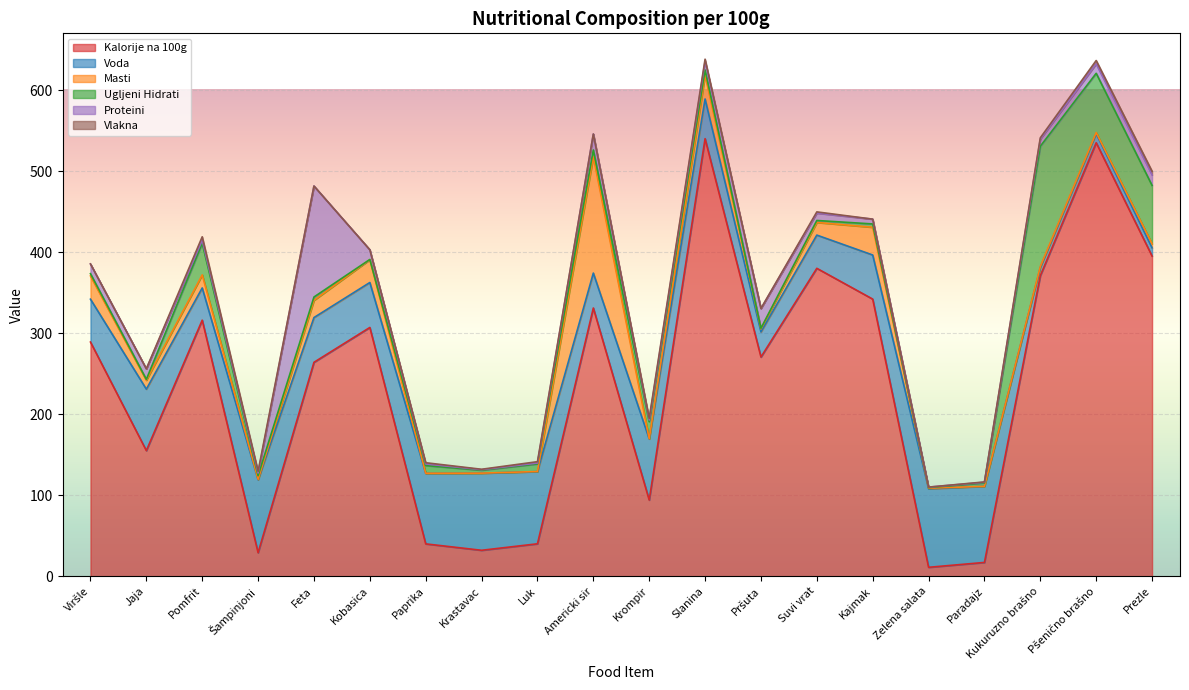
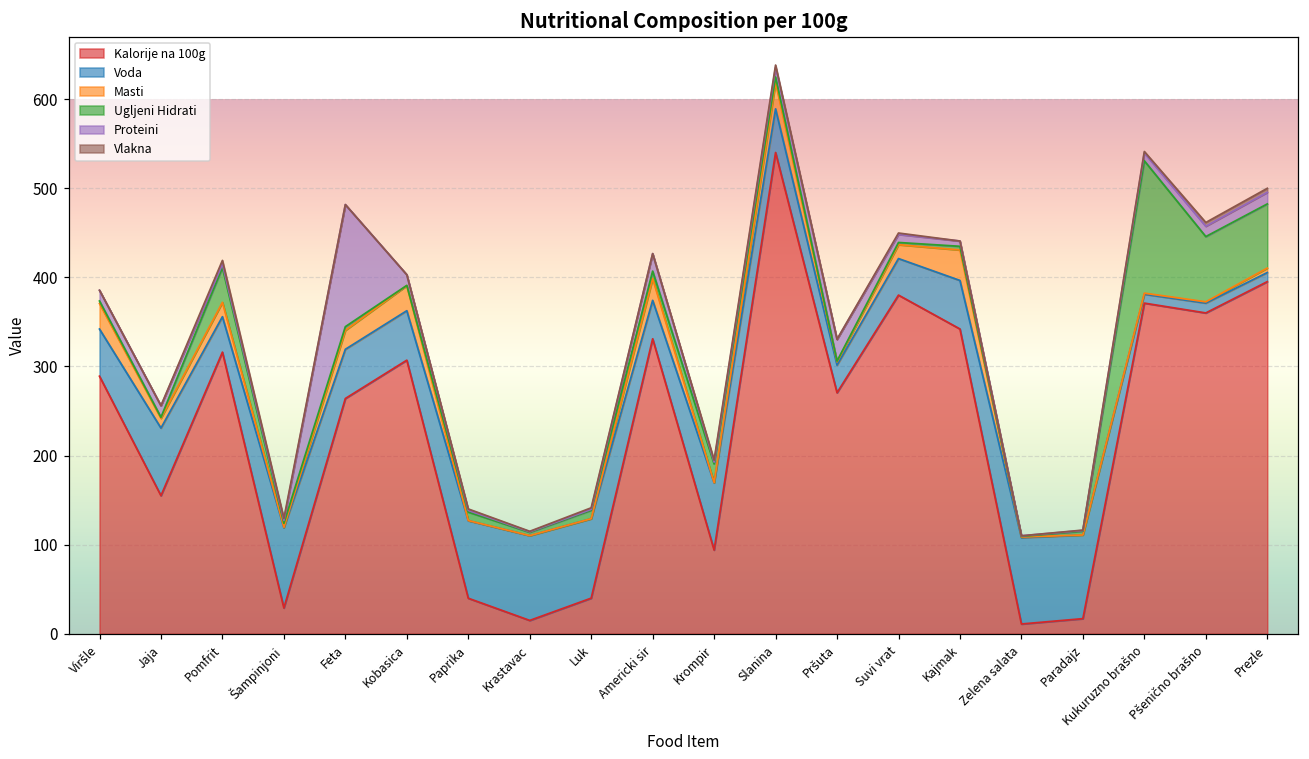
Kalorije na 100g, Krastavac: 30 -> 20
Masti, Americki sir: 140 -> 20
Kalorije na 100g, Pšenično brašno: 540 -> 360
